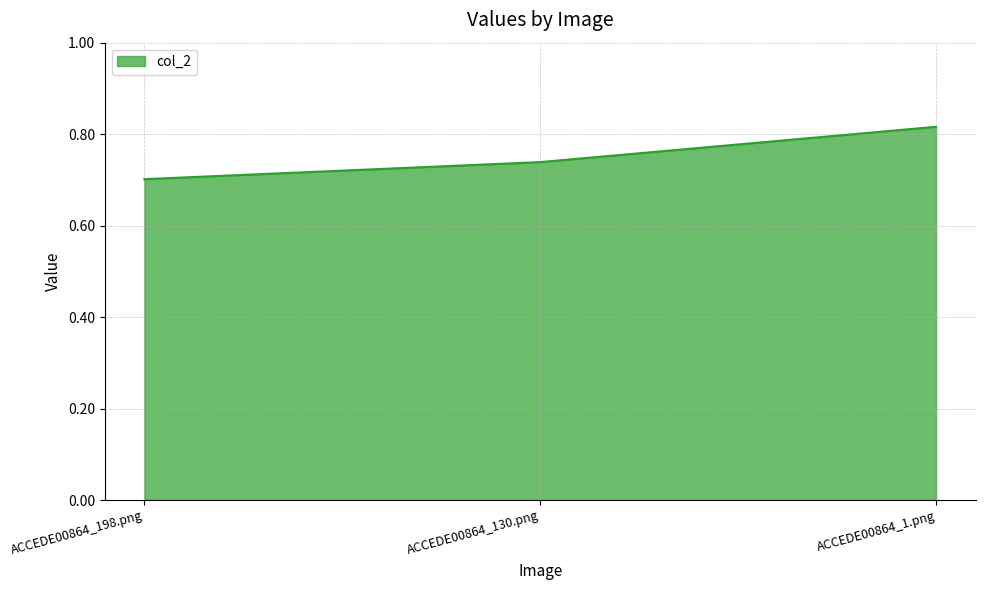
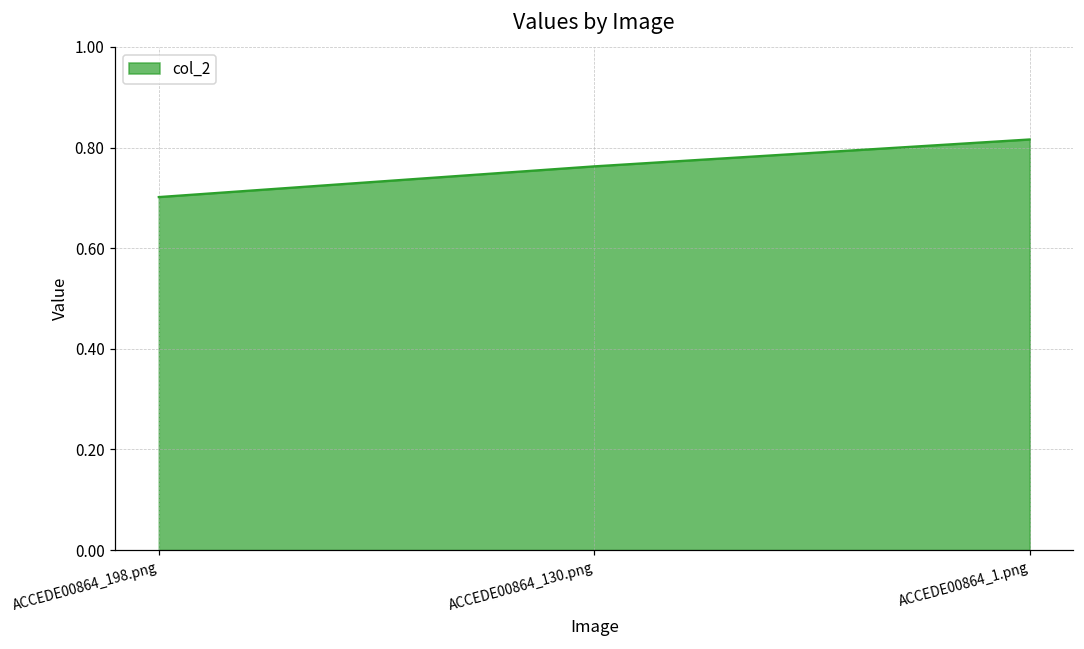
ACCEDE00864_130.png: 0.74 -> 0.76
